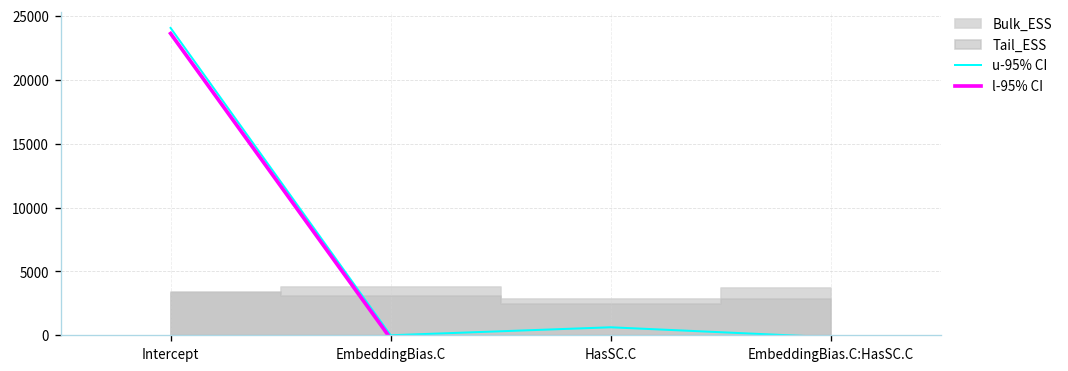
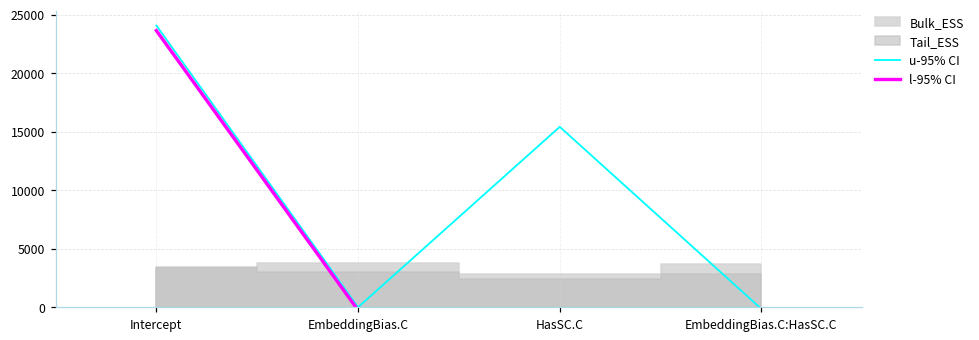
u-95% CI, HasSC.C: 600 -> 15400
